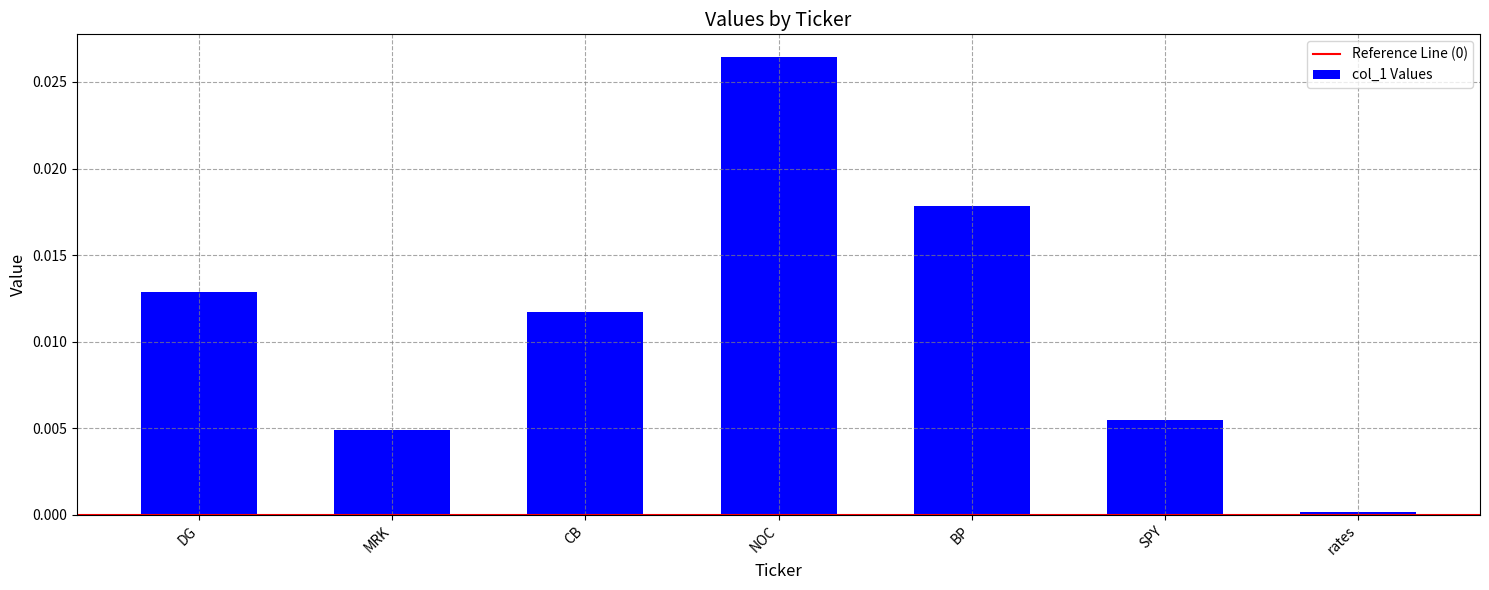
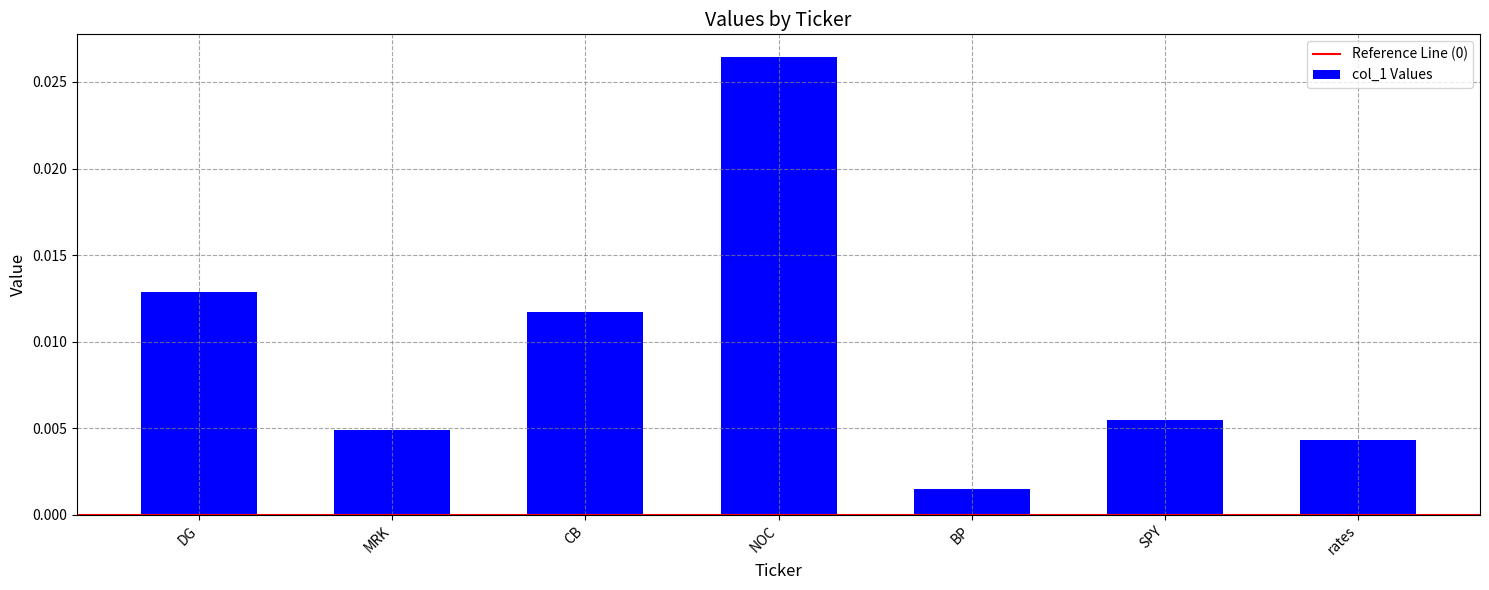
BP: 0.0179 -> 0.0015
rates: 0.0002 -> 0.0043
